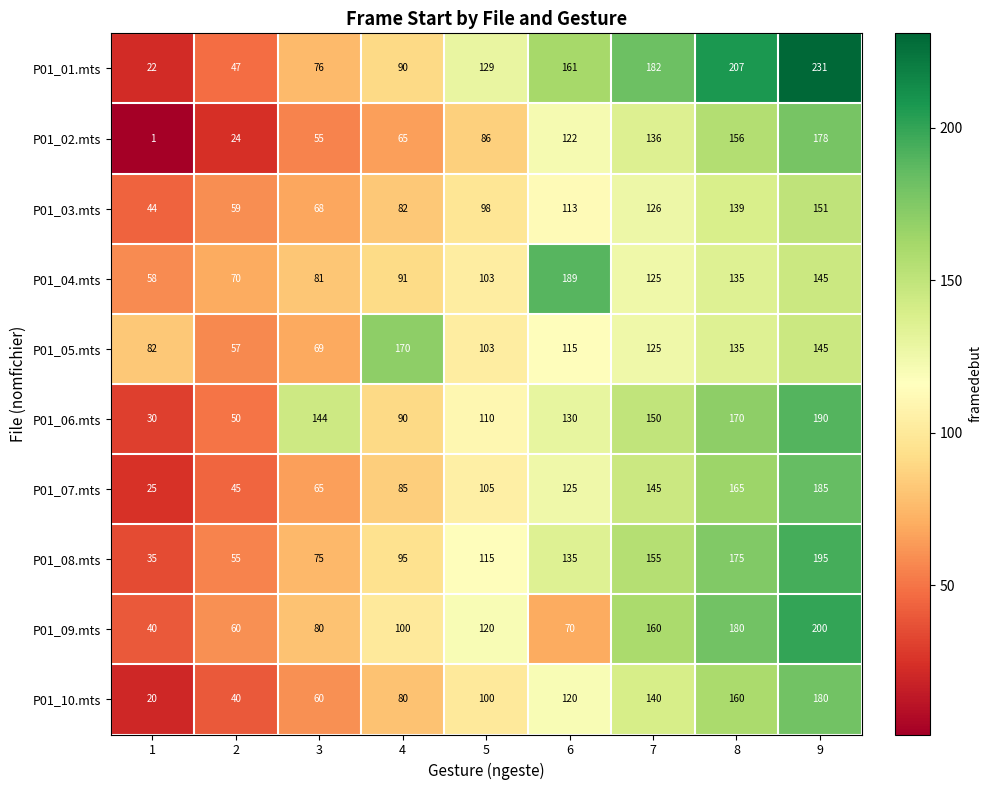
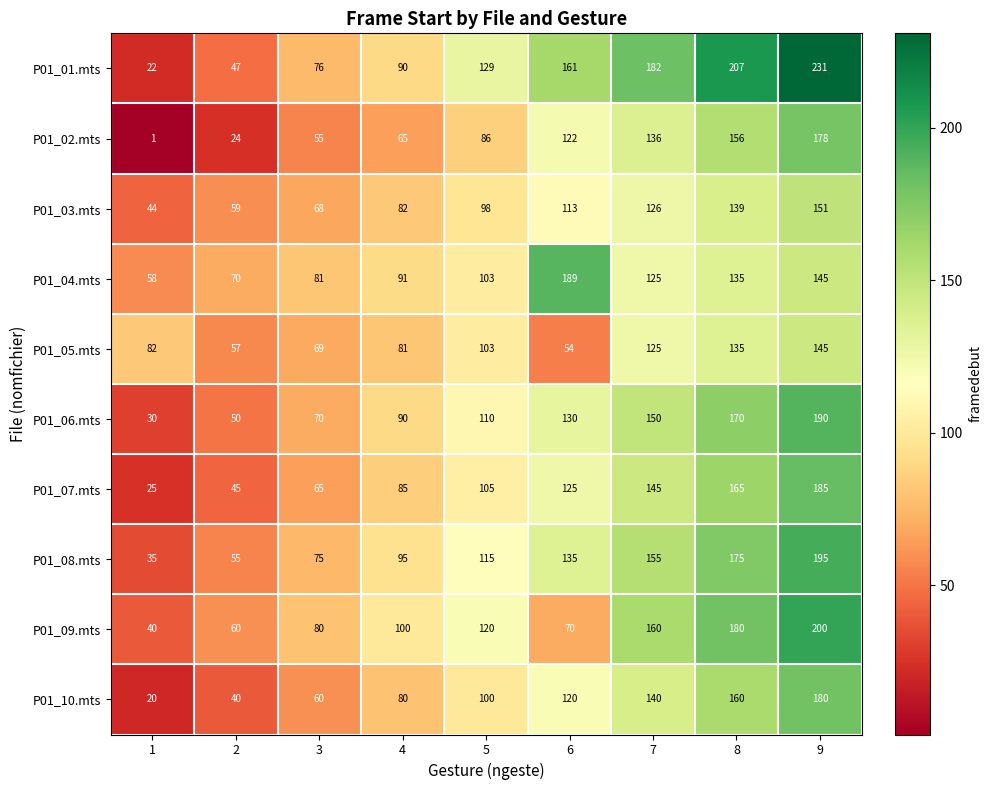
P01_05.mts, 4: 170 -> 81
P01_05.mts, 6: 115 -> 54
P01_06.mts, 3: 144 -> 70
